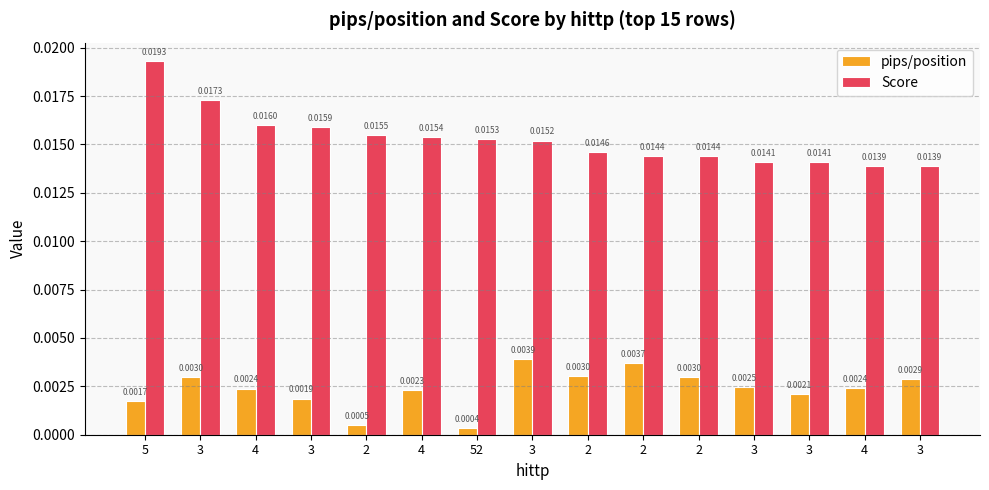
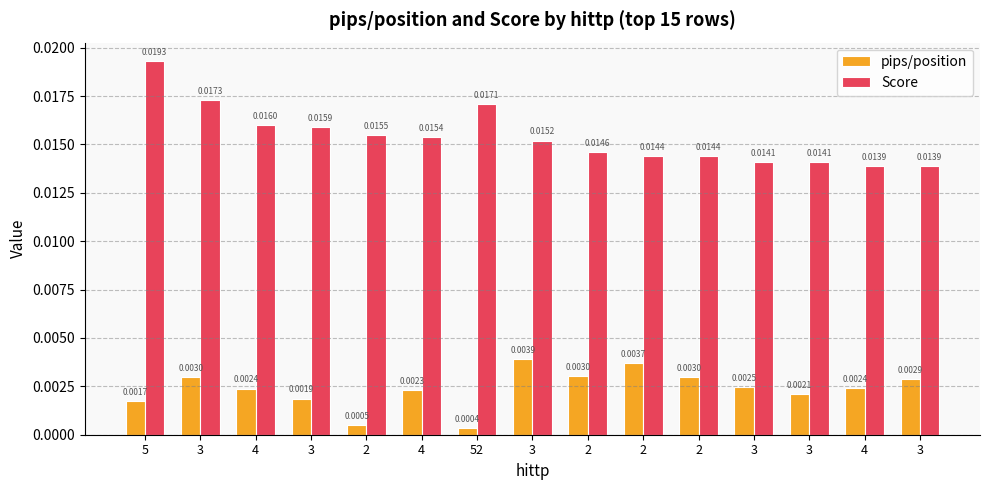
Score, 52: 0.0153 -> 0.0171
